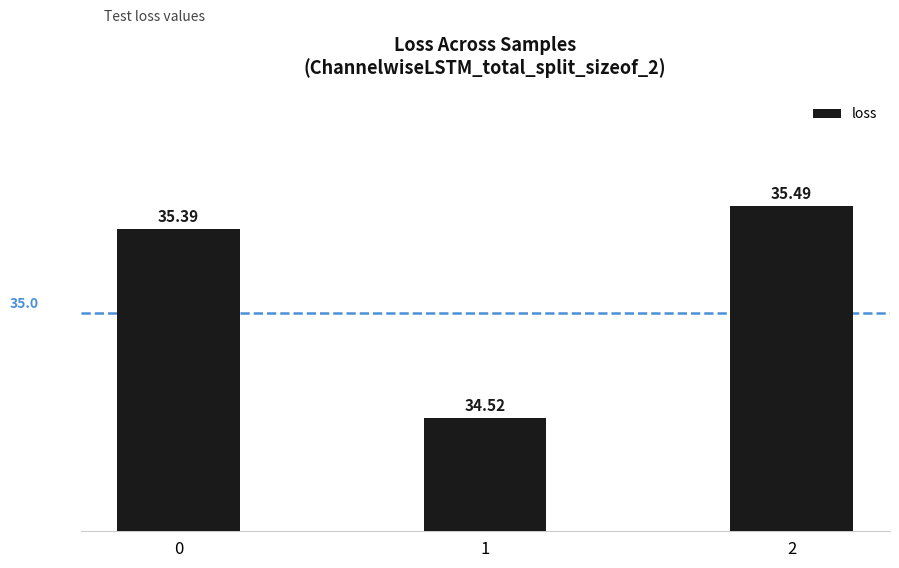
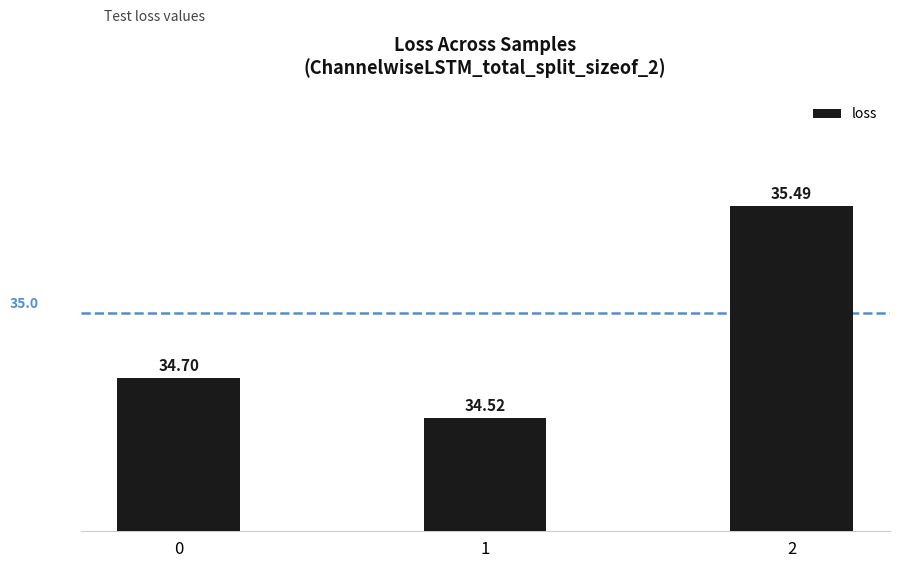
0: 35.39 -> 34.70
